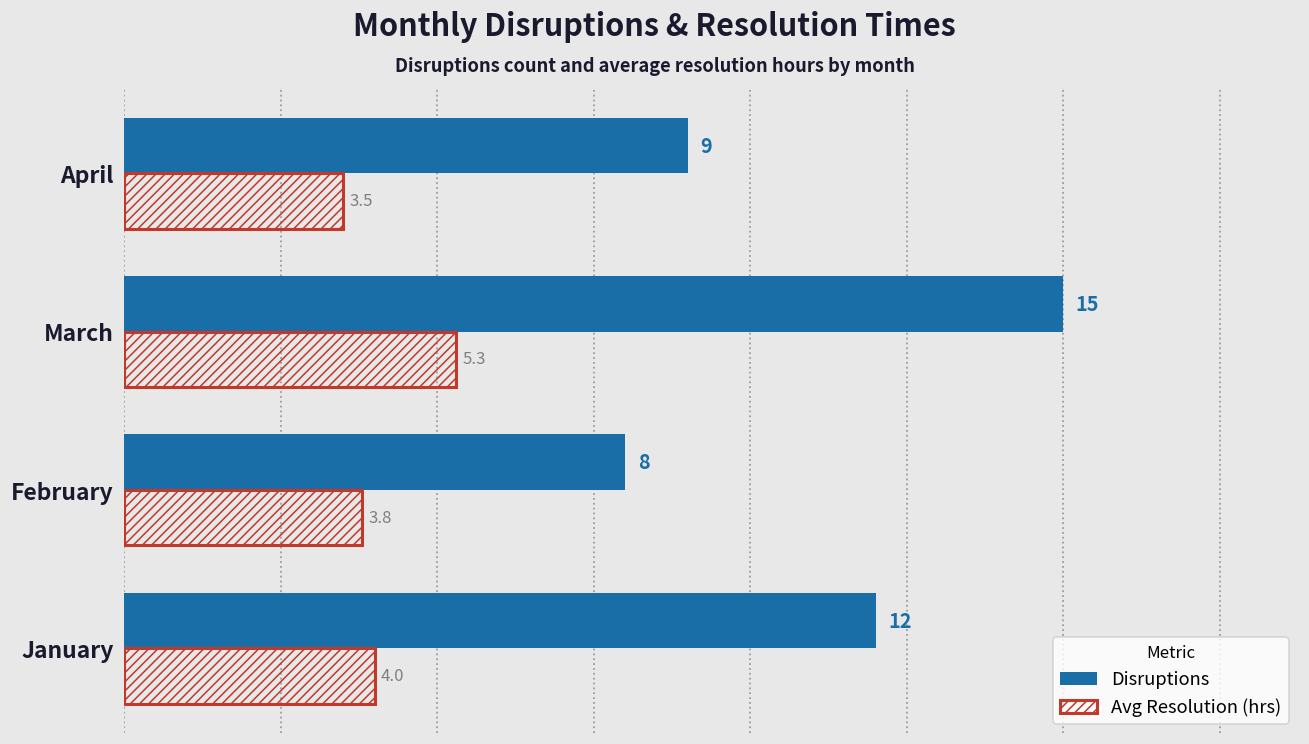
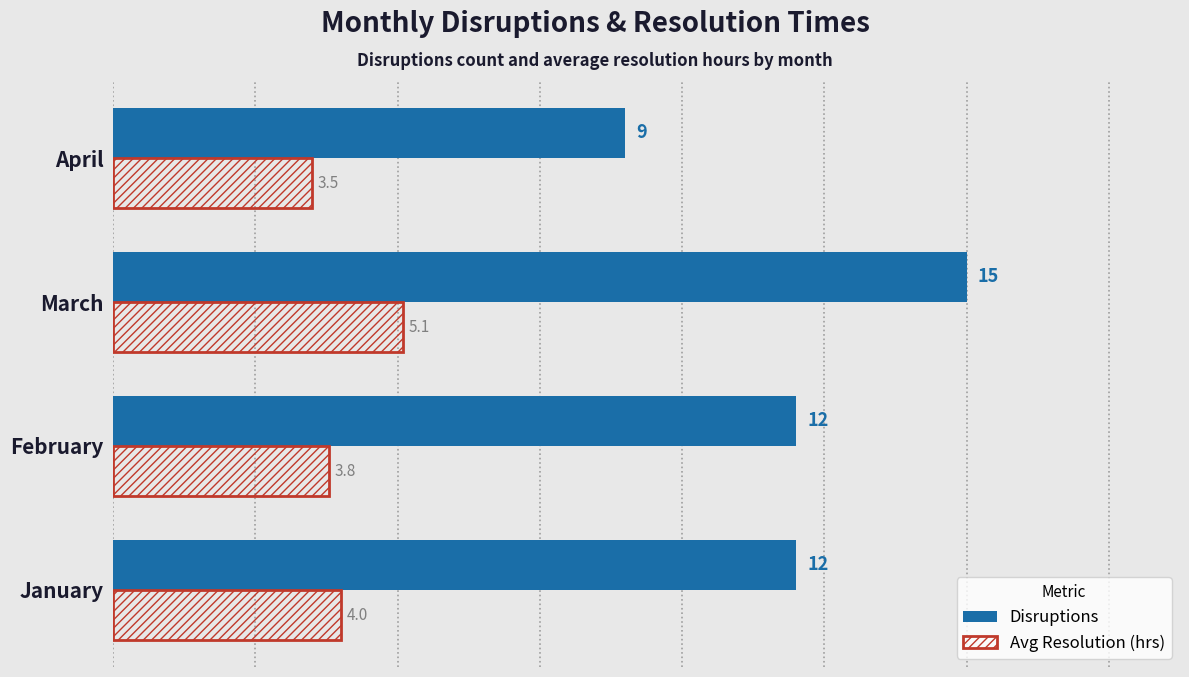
Avg Resolution (hrs), March: 5.3 -> 5.1
Disruptions, February: 8 -> 12
